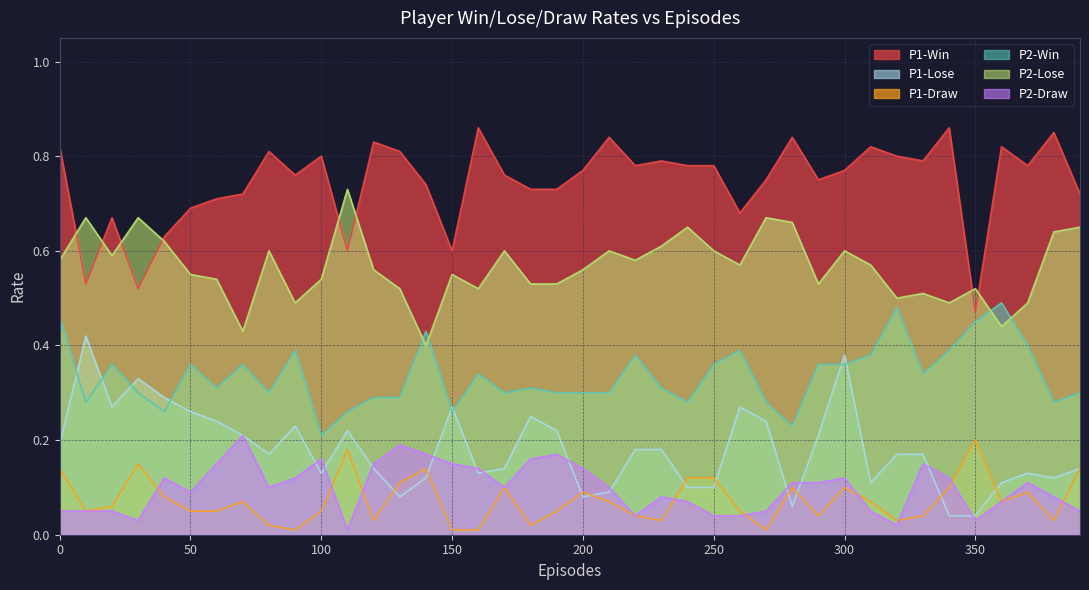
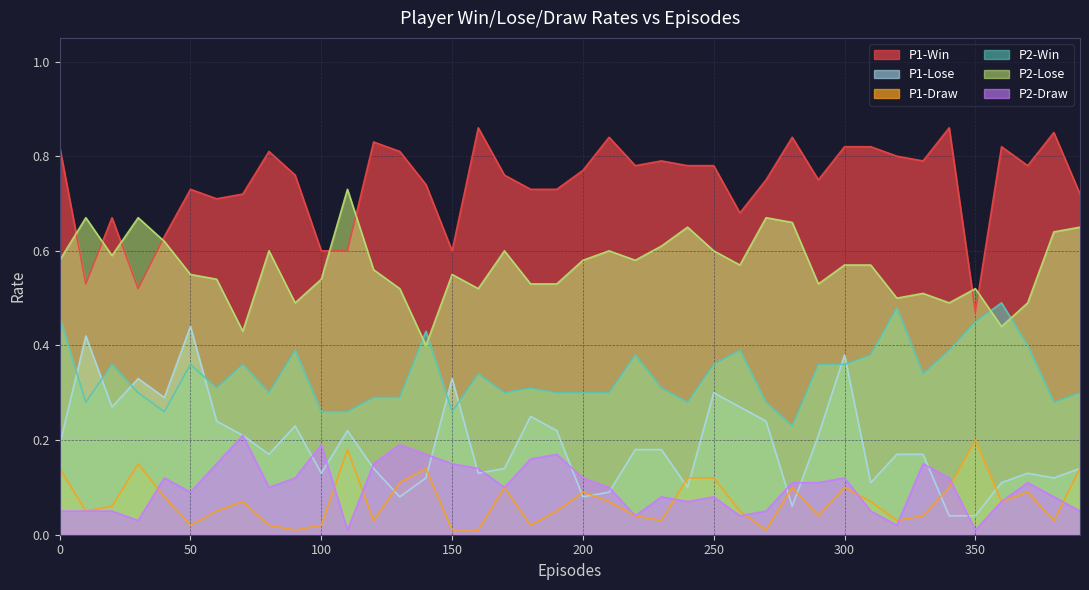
P1-Win, 50: 0.69 -> 0.73
P1-Lose, 50: 0.26 -> 0.44
P1-Draw, 50: 0.05 -> 0.02
P1-Win, 100: 0.8 -> 0.6
P1-Draw, 100: 0.05 -> 0.02
P2-Win, 100: 0.21 -> 0.26
P2-Draw, 100: 0.16 -> 0.19
P1-Lose, 150: 0.27 -> 0.33
P2-Lose, 200: 0.56 -> 0.58
P2-Draw, 200: 0.14 -> 0.12
P1-Lose, 250: 0.1 -> 0.3
P2-Draw, 250: 0.04 -> 0.08
P1-Win, 300: 0.77 -> 0.82
P2-Lose, 300: 0.60 -> 0.57
P2-Draw, 350: 0.03 -> 0.01
